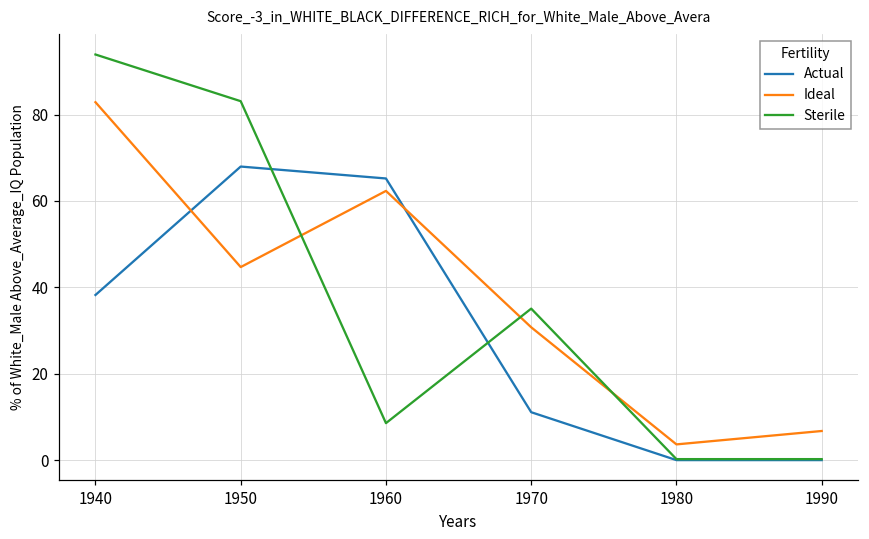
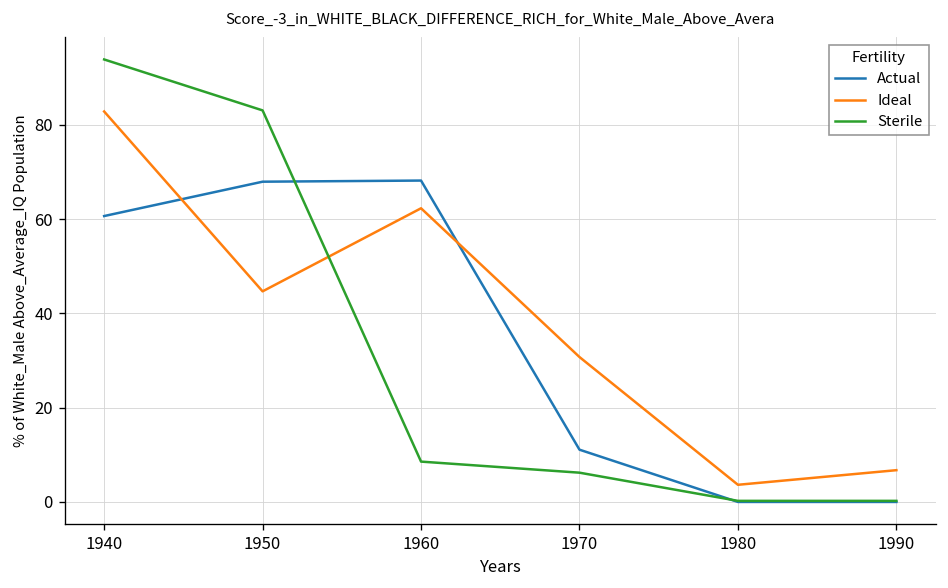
Actual, 1940: 38 -> 61
Actual, 1960: 65 -> 68
Sterile, 1970: 35 -> 6
